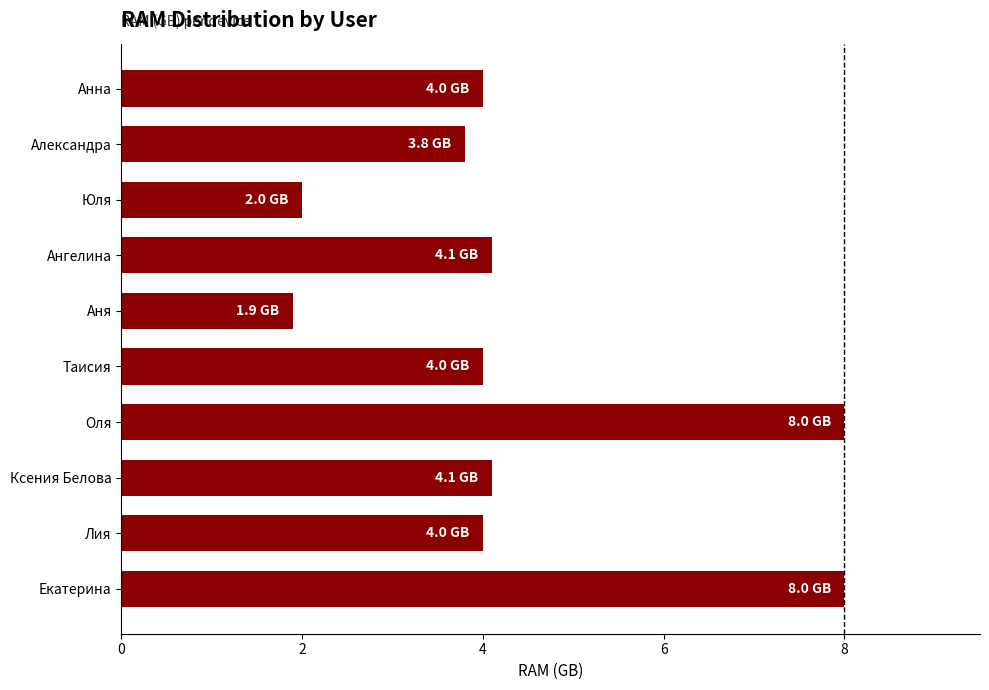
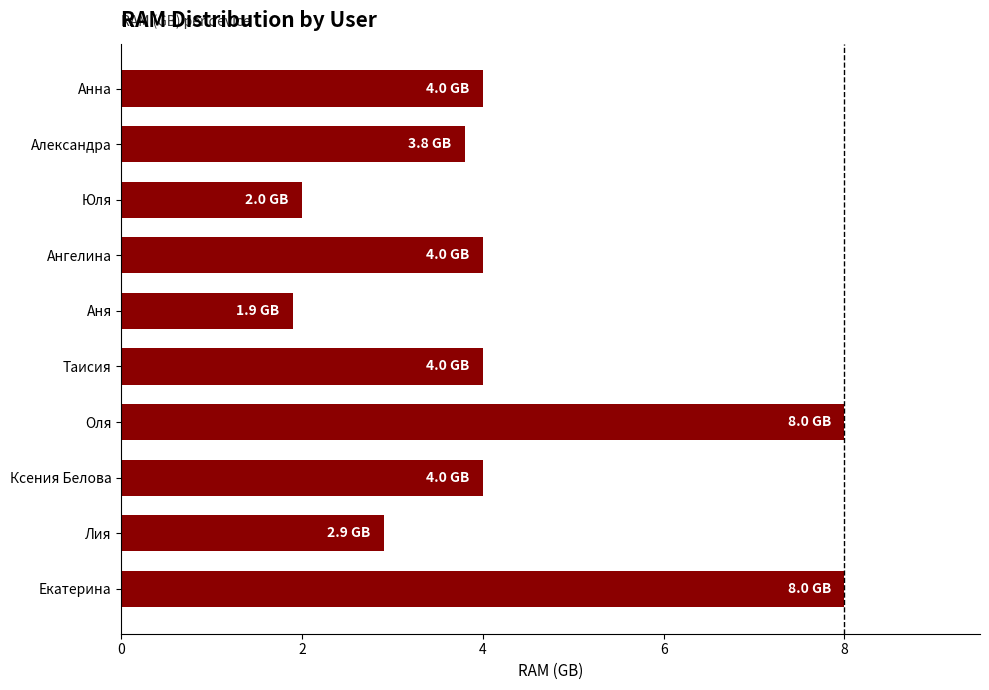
Ангелина: 4.1 -> 4.0
Ксения Белова: 4.1 -> 4.0
Лия: 4.0 -> 2.9
